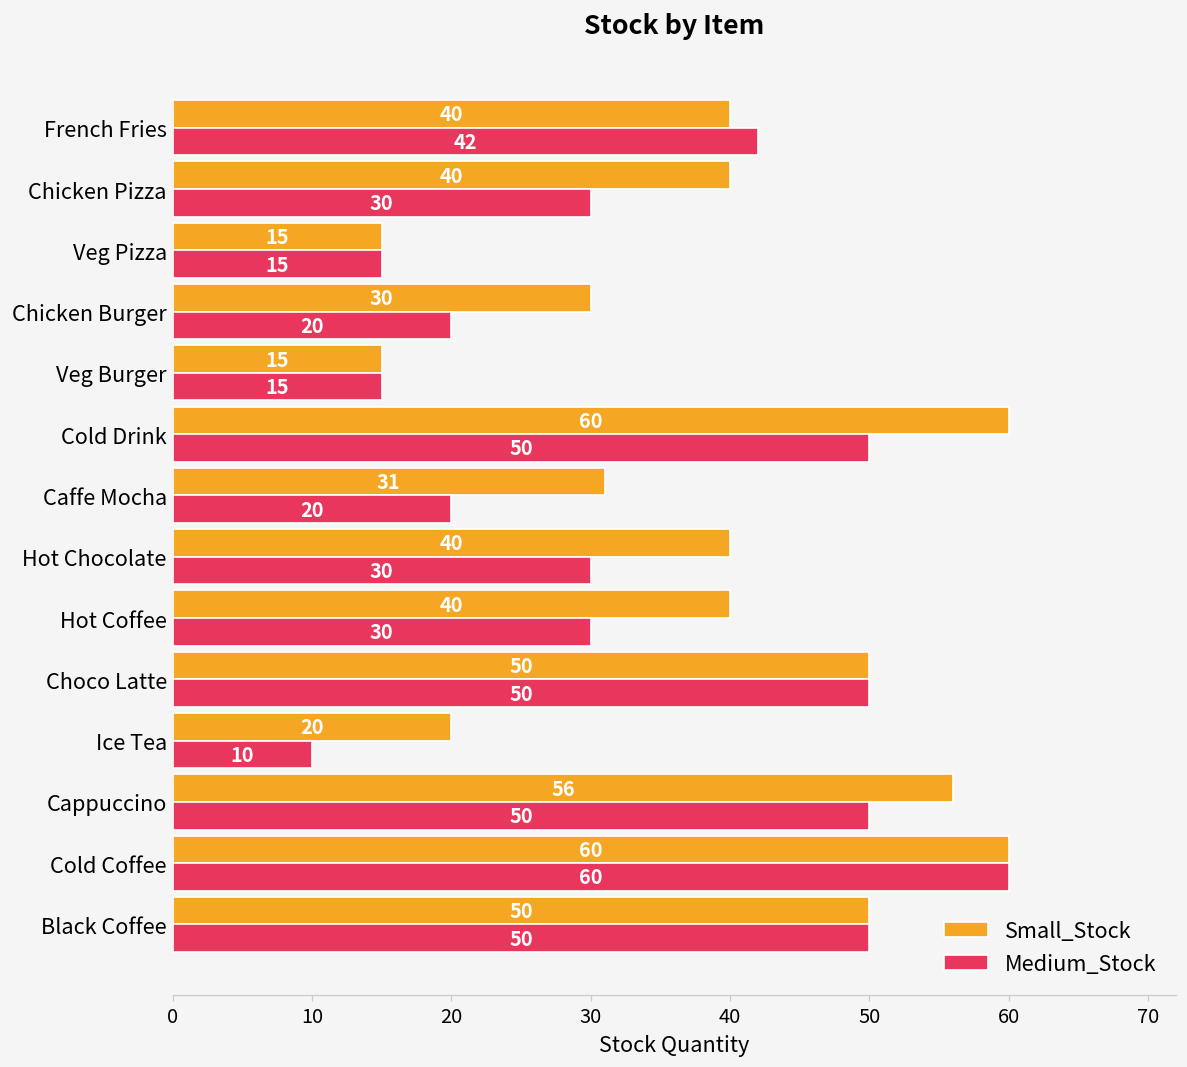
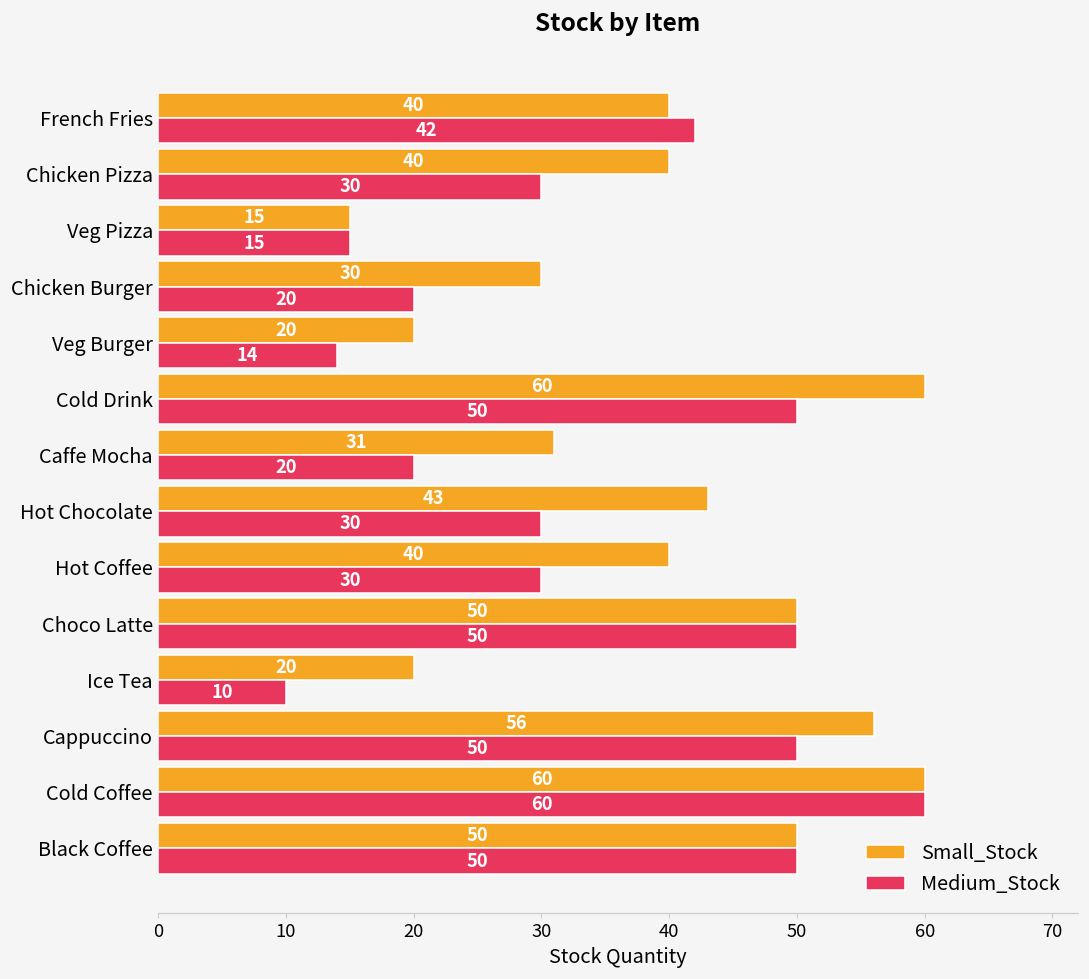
Small_Stock, Veg Burger: 15 -> 20
Medium_Stock, Veg Burger: 15 -> 14
Small_Stock, Hot Chocolate: 40 -> 43
